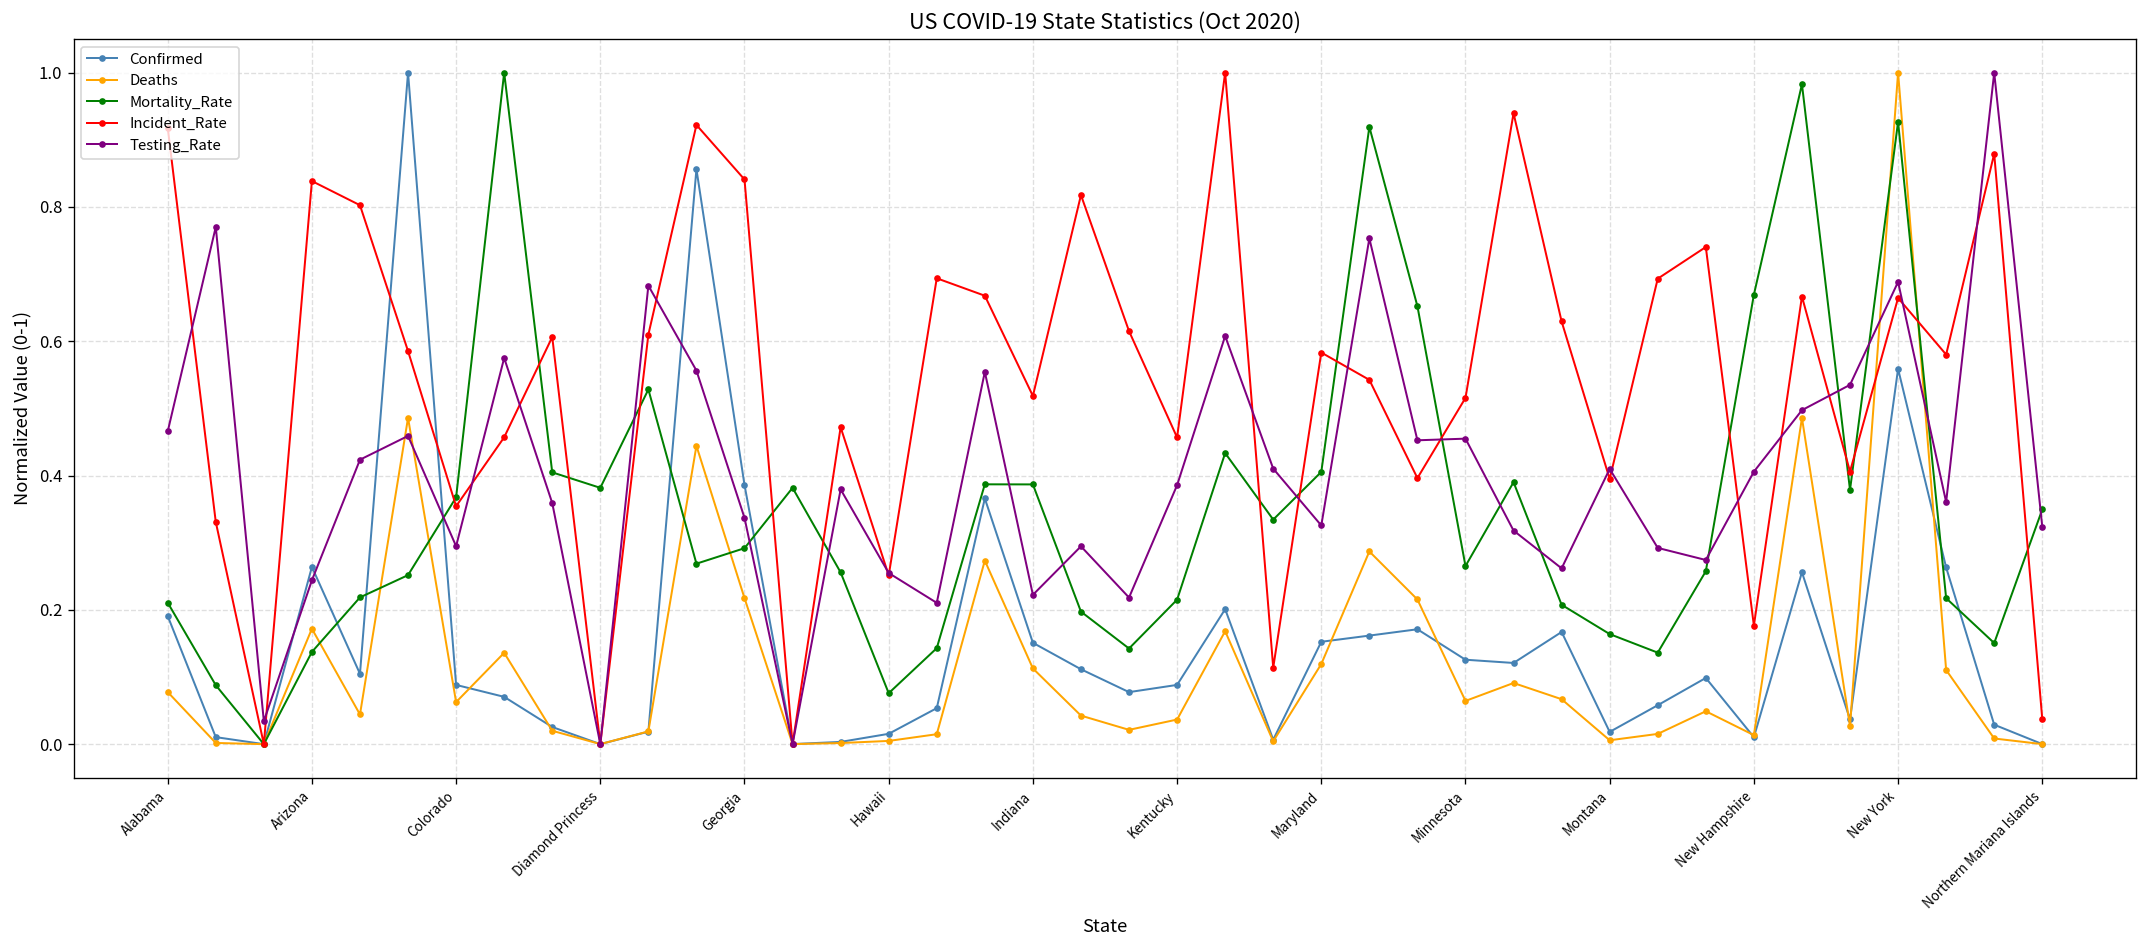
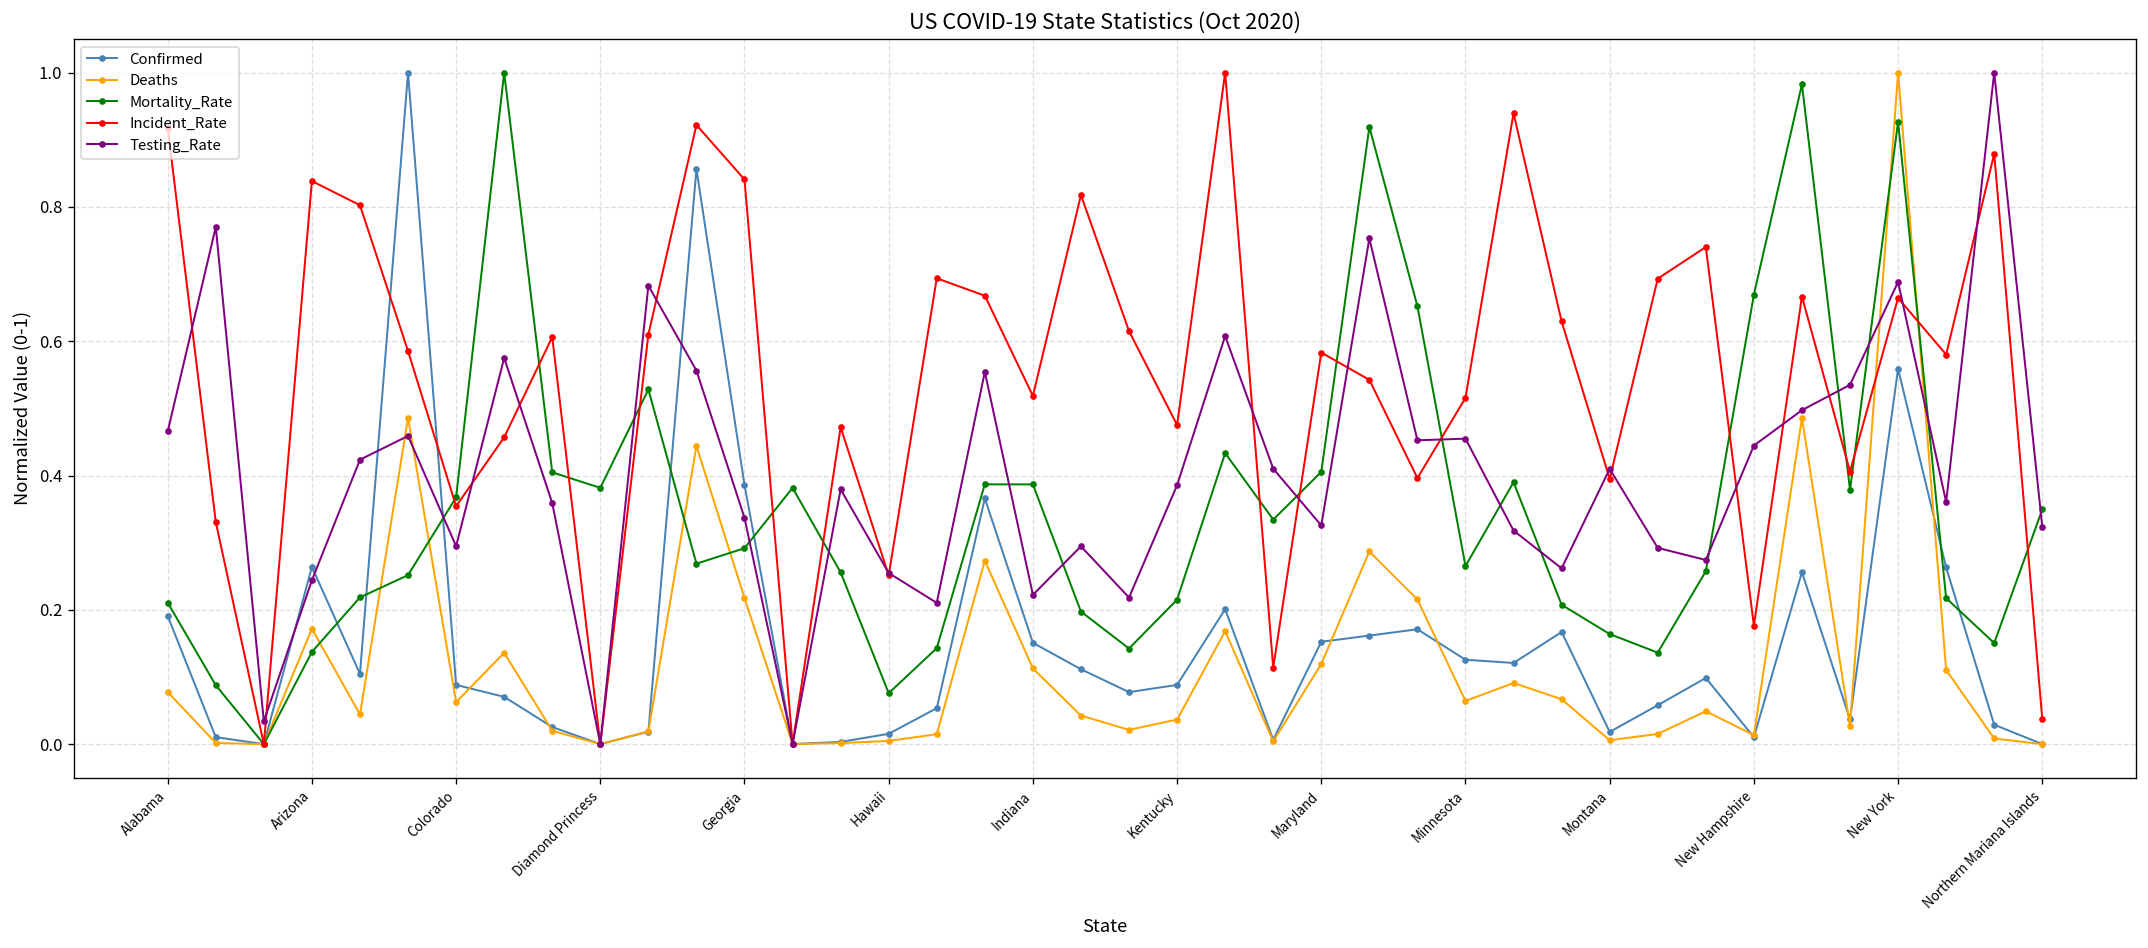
Incident_Rate, Kentucky: 0.46 -> 0.48
Testing_Rate, New Hampshire: 0.41 -> 0.44
